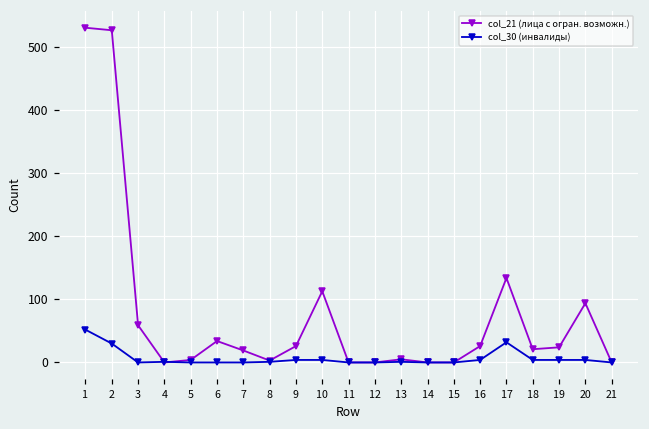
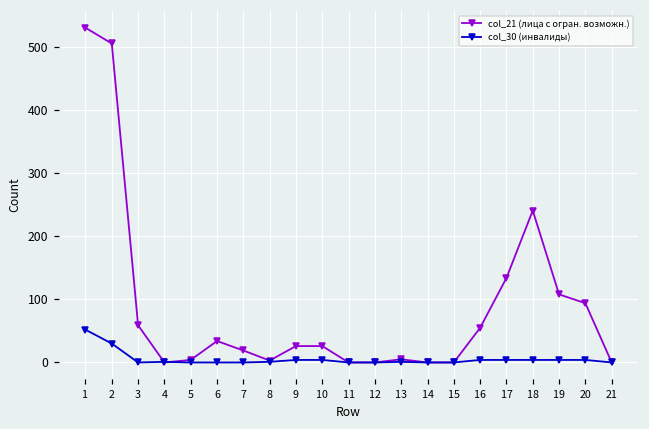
col_21 (лица с огран. возможн.), 2: 530 -> 510
col_21 (лица с огран. возможн.), 10: 110 -> 30
col_21 (лица с огран. возможн.), 16: 30 -> 60
col_30 (инвалиды), 17: 30 -> 0
col_21 (лица с огран. возможн.), 18: 20 -> 240
col_21 (лица с огран. возможн.), 19: 20 -> 110
